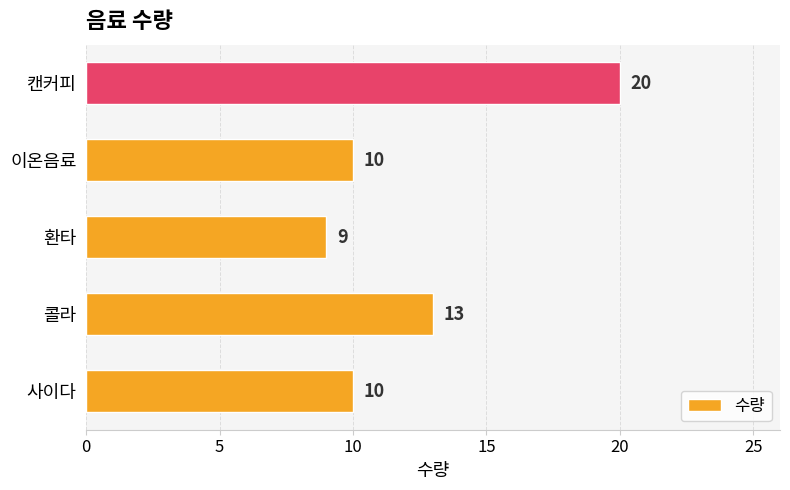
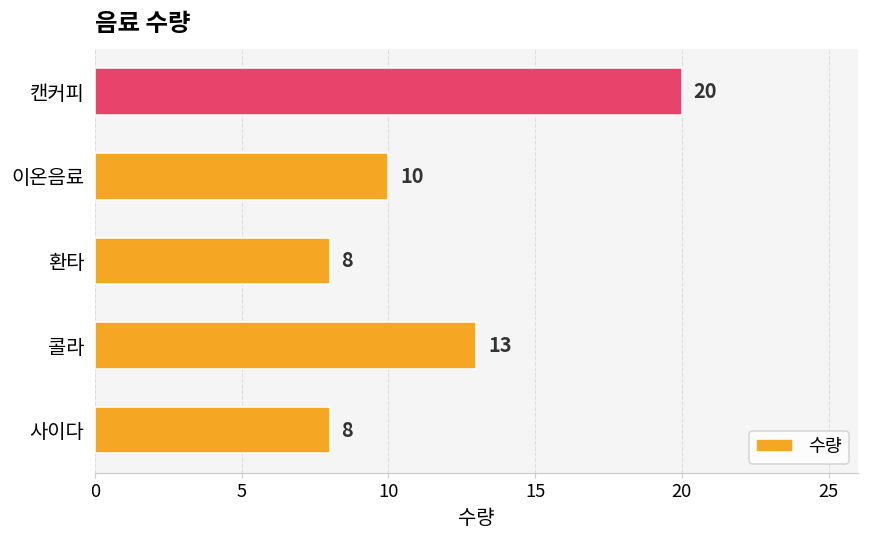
환타: 9 -> 8
사이다: 10 -> 8
